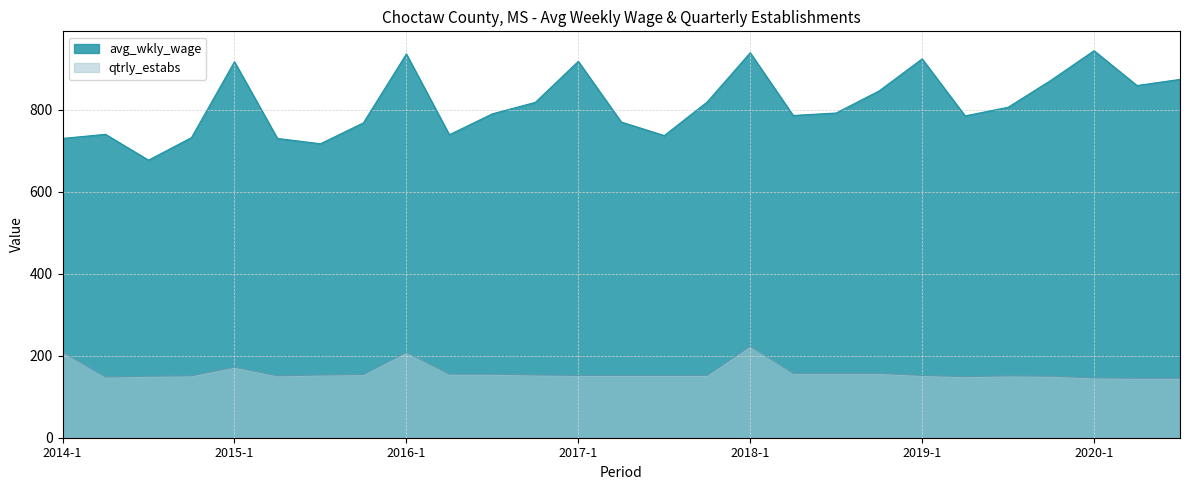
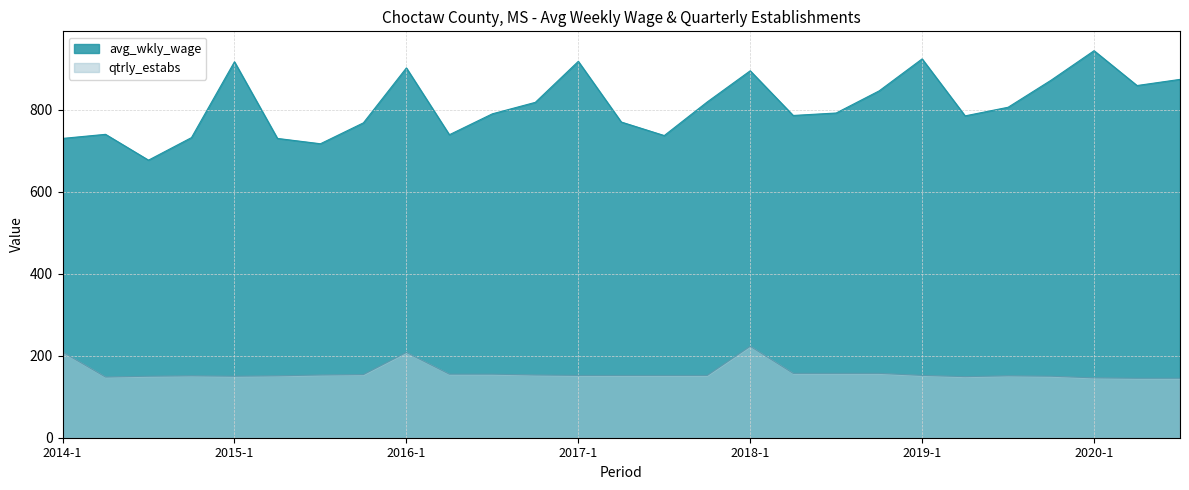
qtrly_estabs, 2015-1: 170 -> 150
avg_wkly_wage, 2016-1: 940 -> 900
avg_wkly_wage, 2018-1: 940 -> 900
